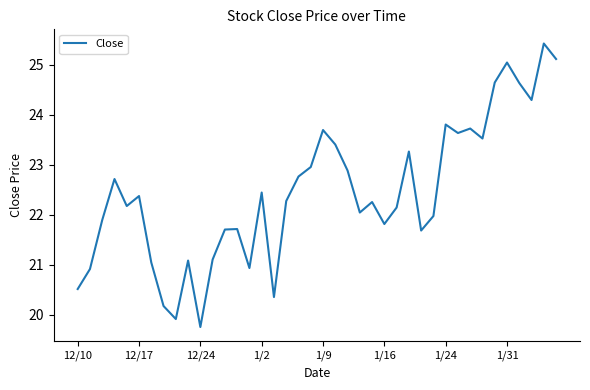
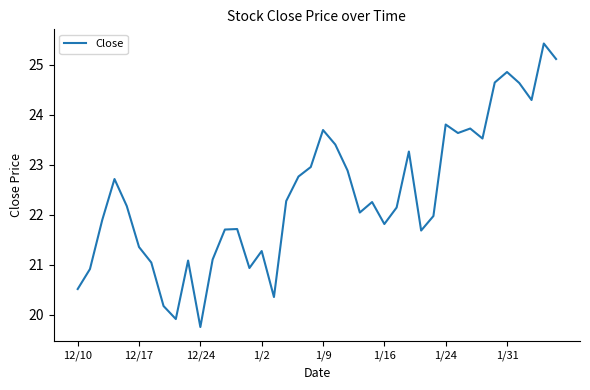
12/17: 22.4 -> 21.4
1/2: 22.4 -> 21.3
1/31: 25.0 -> 24.9
